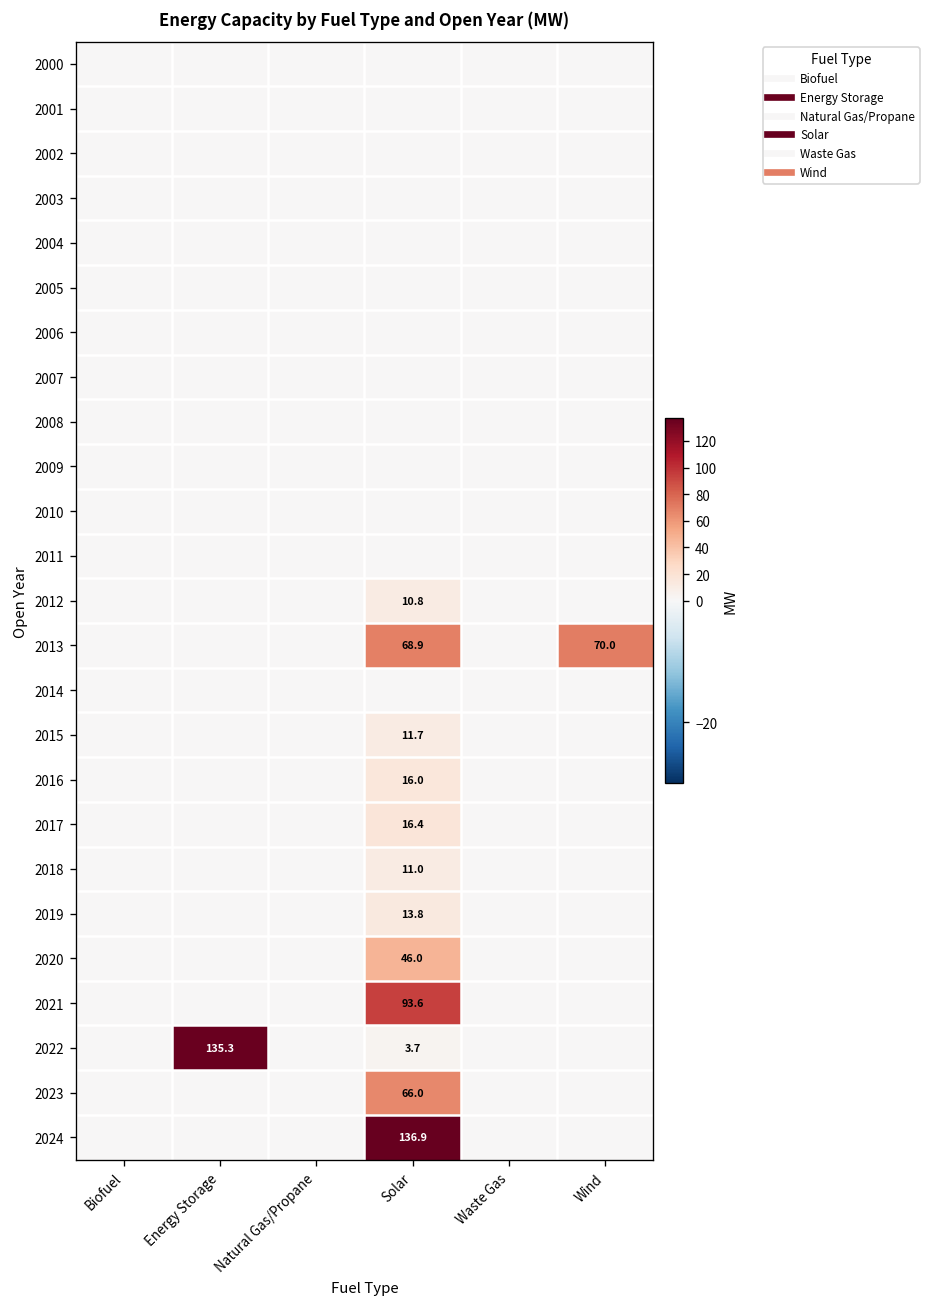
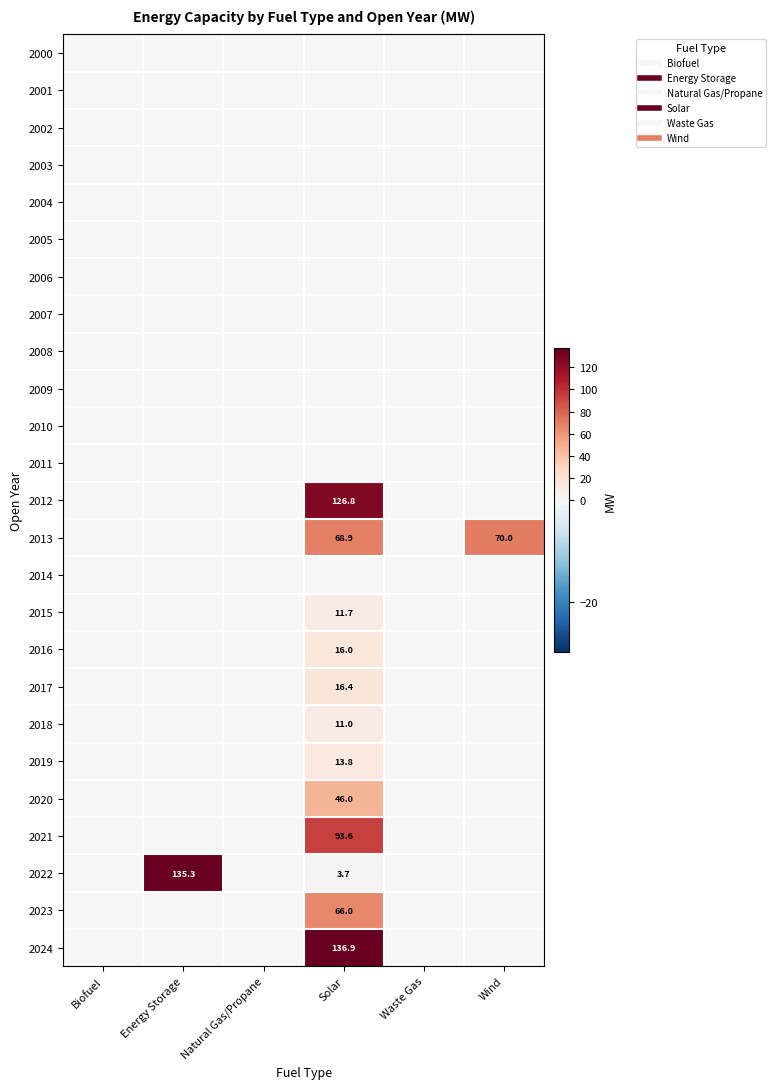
2012, Solar: 10.8 -> 126.8
